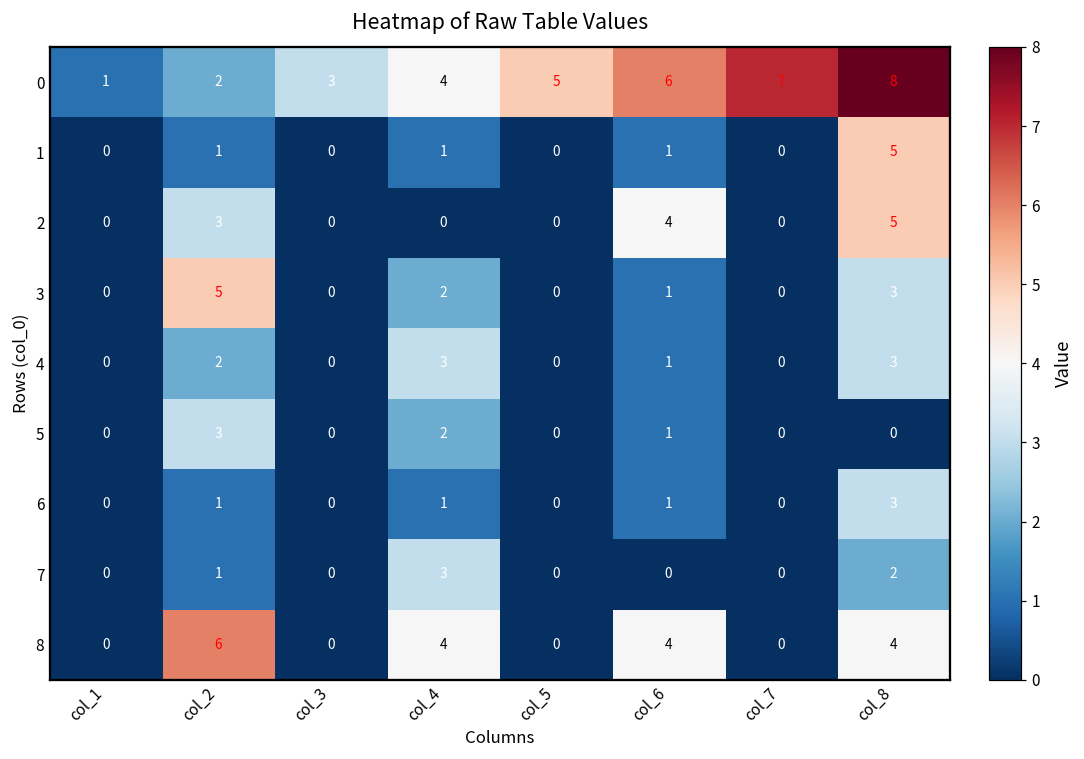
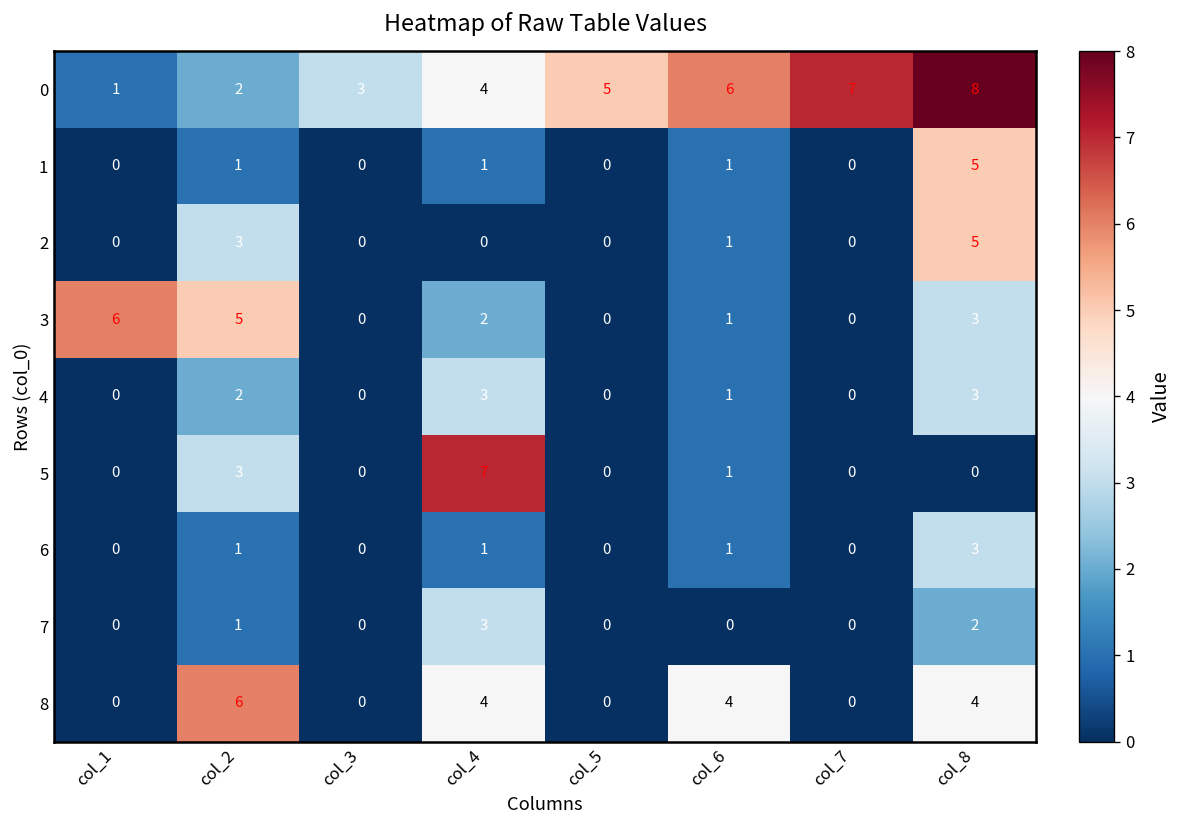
2, col_6: 4 -> 1
3, col_1: 0 -> 6
5, col_4: 2 -> 7
